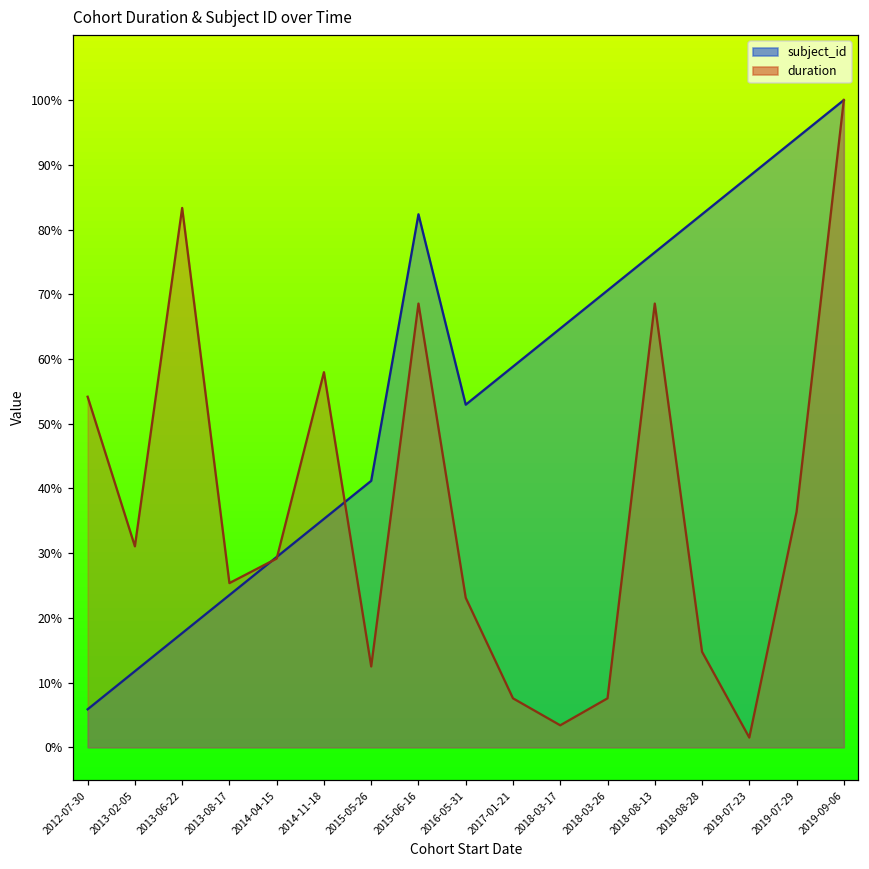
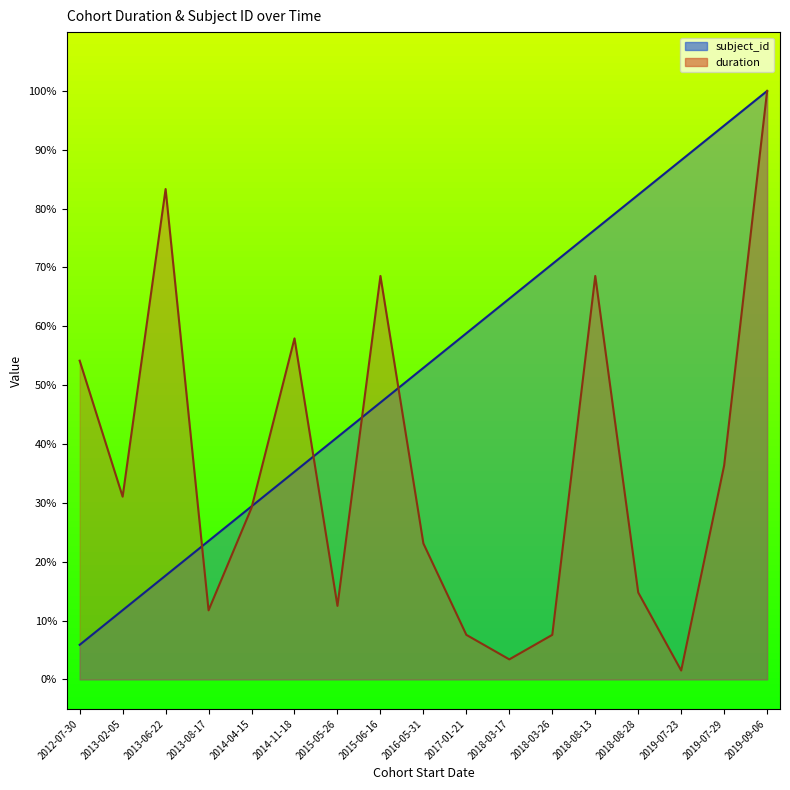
duration, 2013-08-17: 25% -> 12%
subject_id, 2015-06-16: 82% -> 47%
